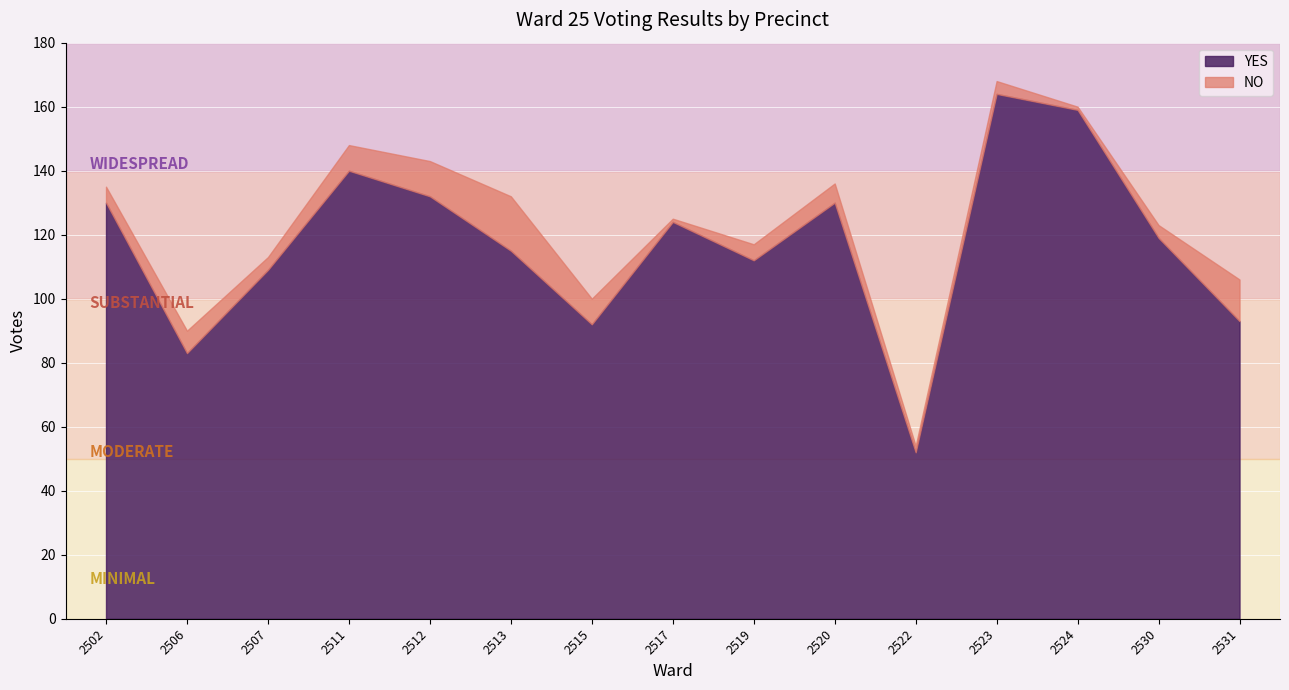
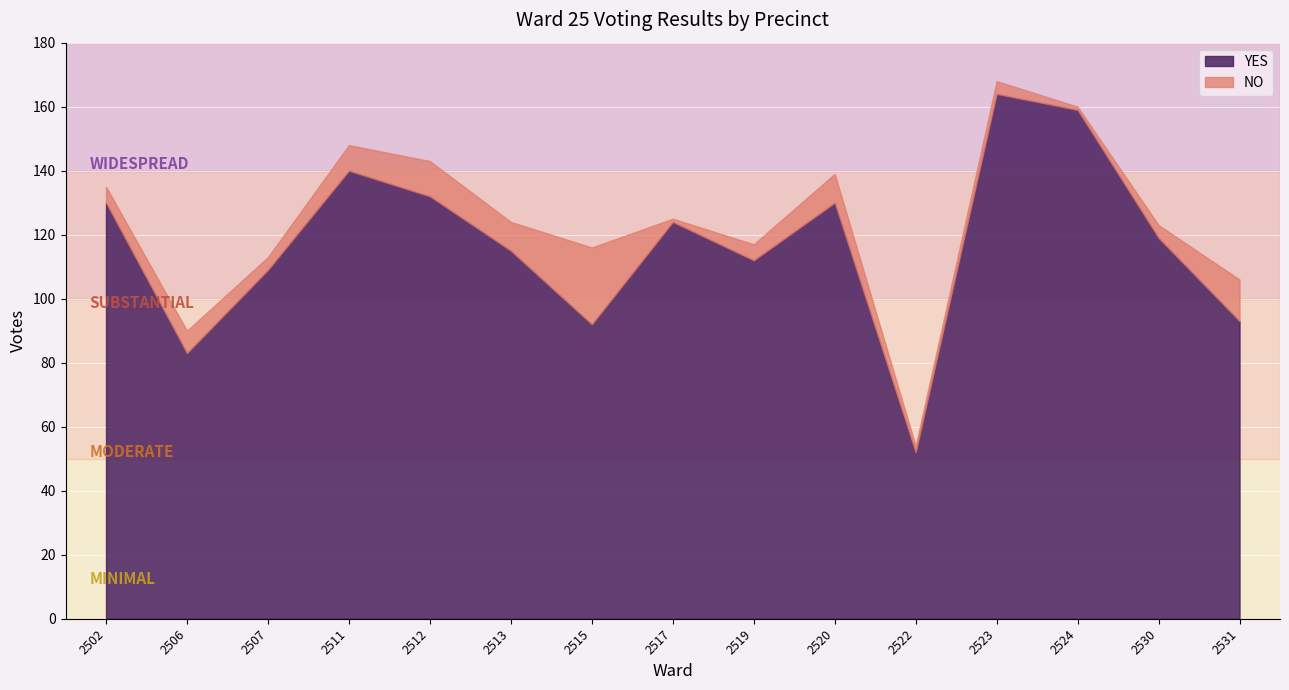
NO, 2513: 17 -> 9
NO, 2515: 8 -> 24
NO, 2520: 6 -> 9
